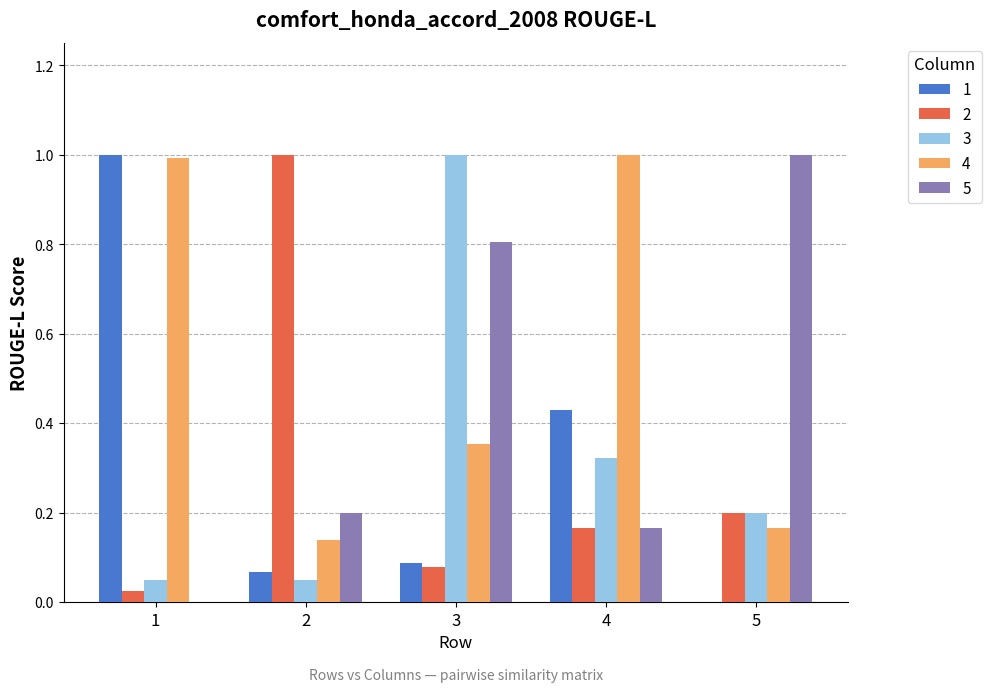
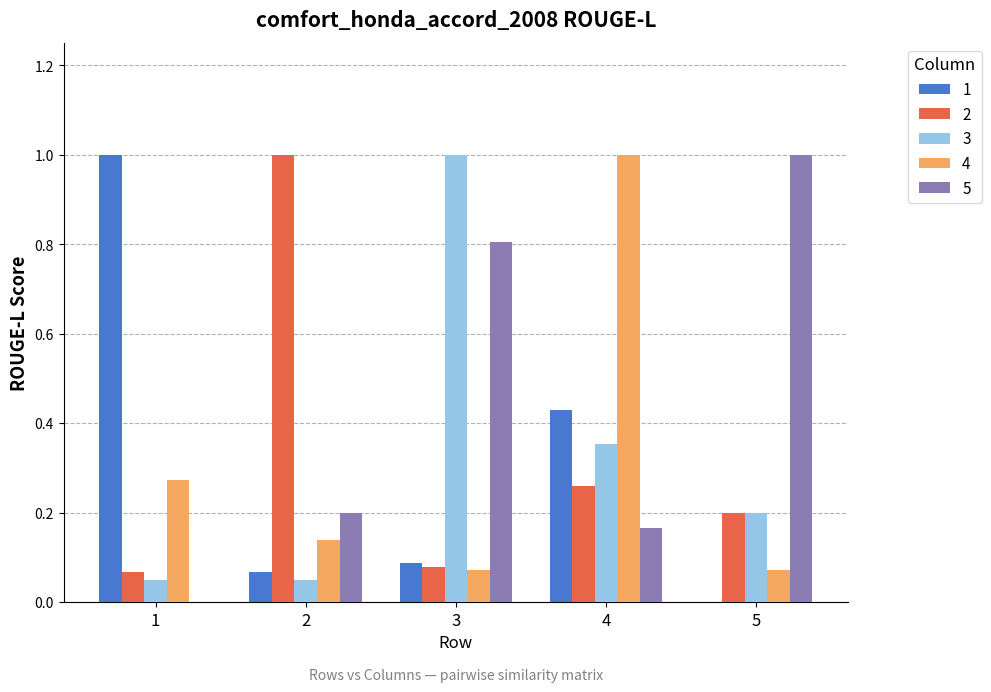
2, 1: 0.03 -> 0.07
4, 1: 0.99 -> 0.27
4, 3: 0.35 -> 0.07
2, 4: 0.17 -> 0.26
3, 4: 0.32 -> 0.35
4, 5: 0.17 -> 0.07
